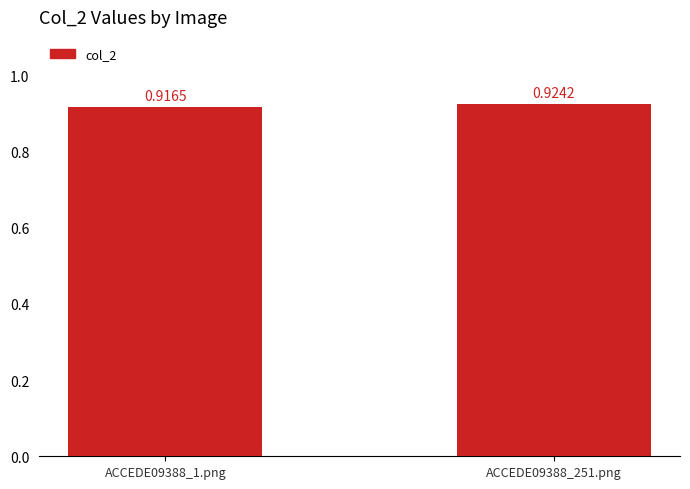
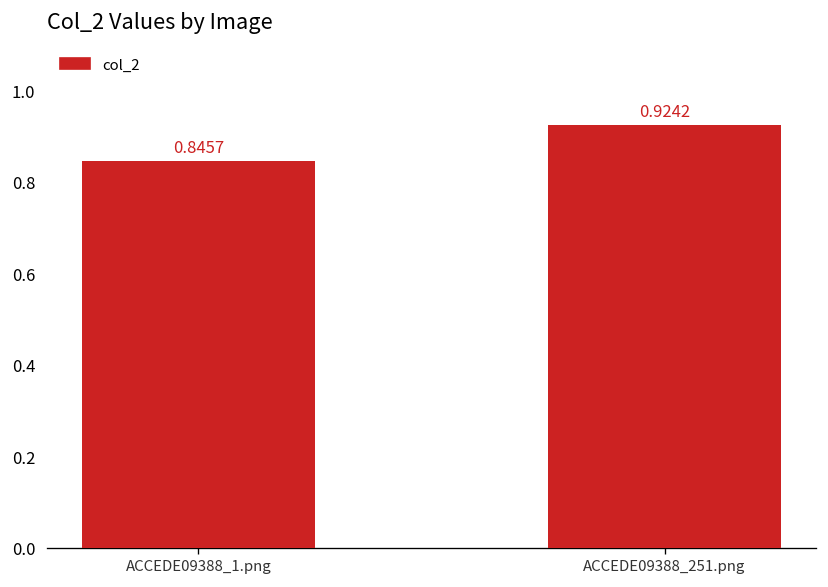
ACCEDE09388_1.png: 0.9165 -> 0.8457
